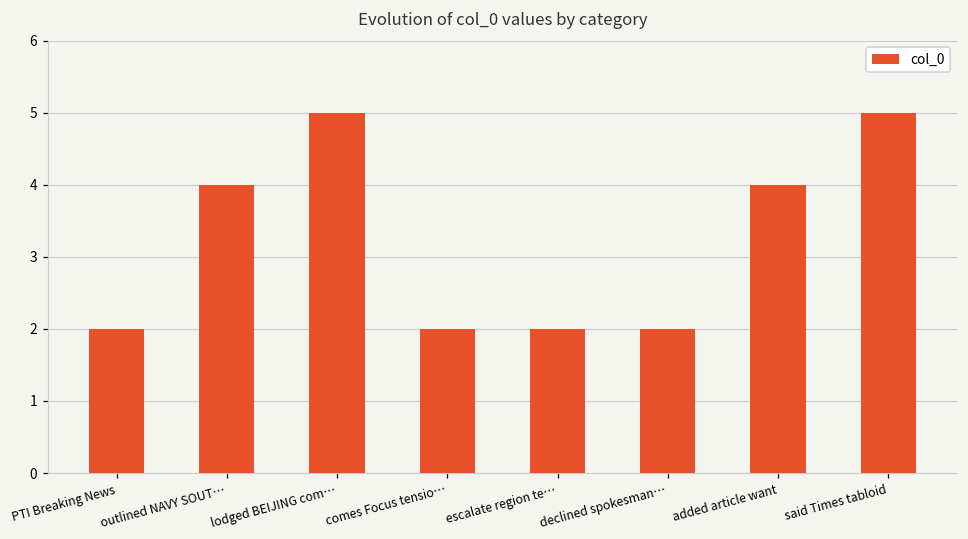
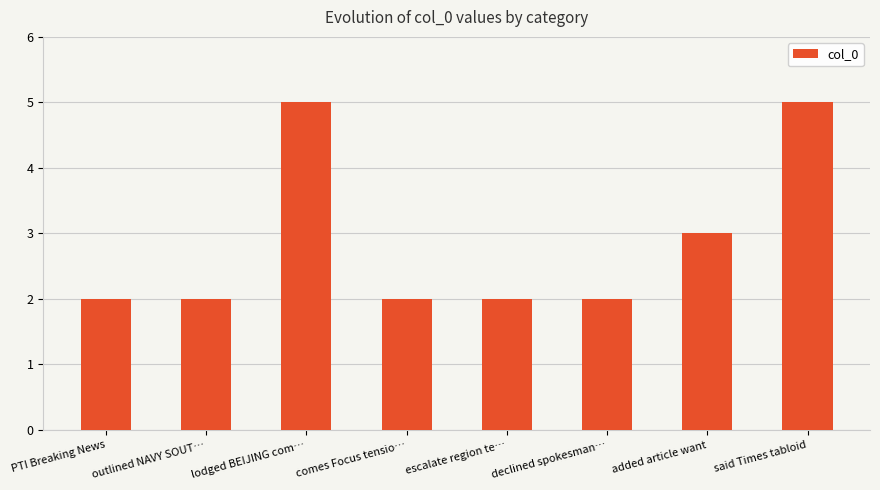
outlined NAVY SOUT…: 4 -> 2
added article want: 4 -> 3
